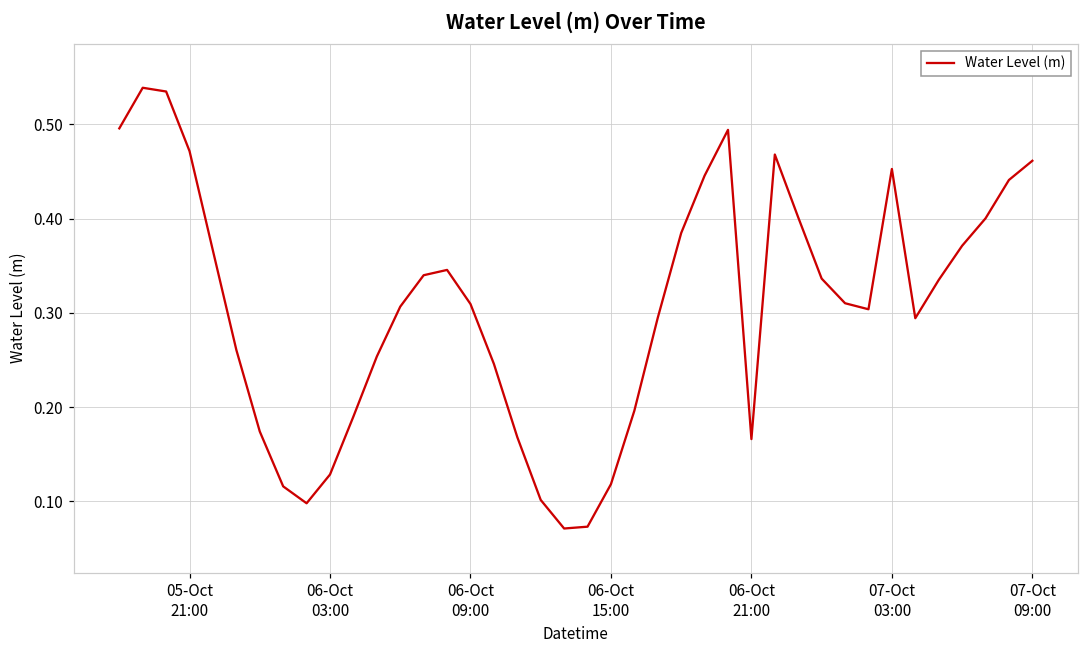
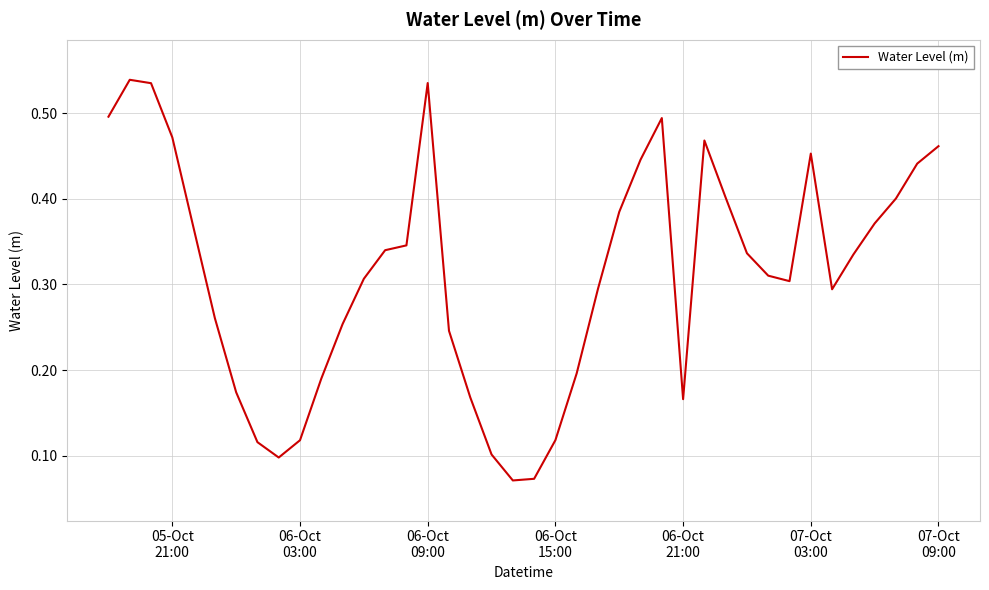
06-Oct 03:00: 0.13 -> 0.12
06-Oct 09:00: 0.31 -> 0.54
